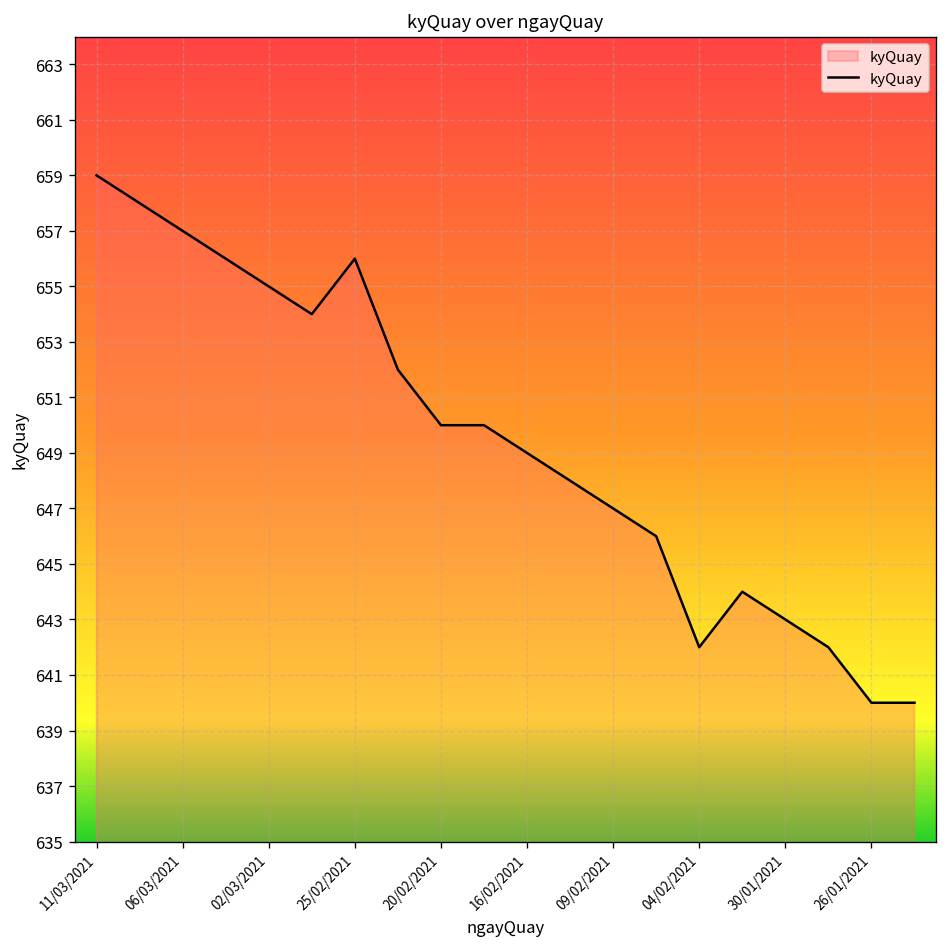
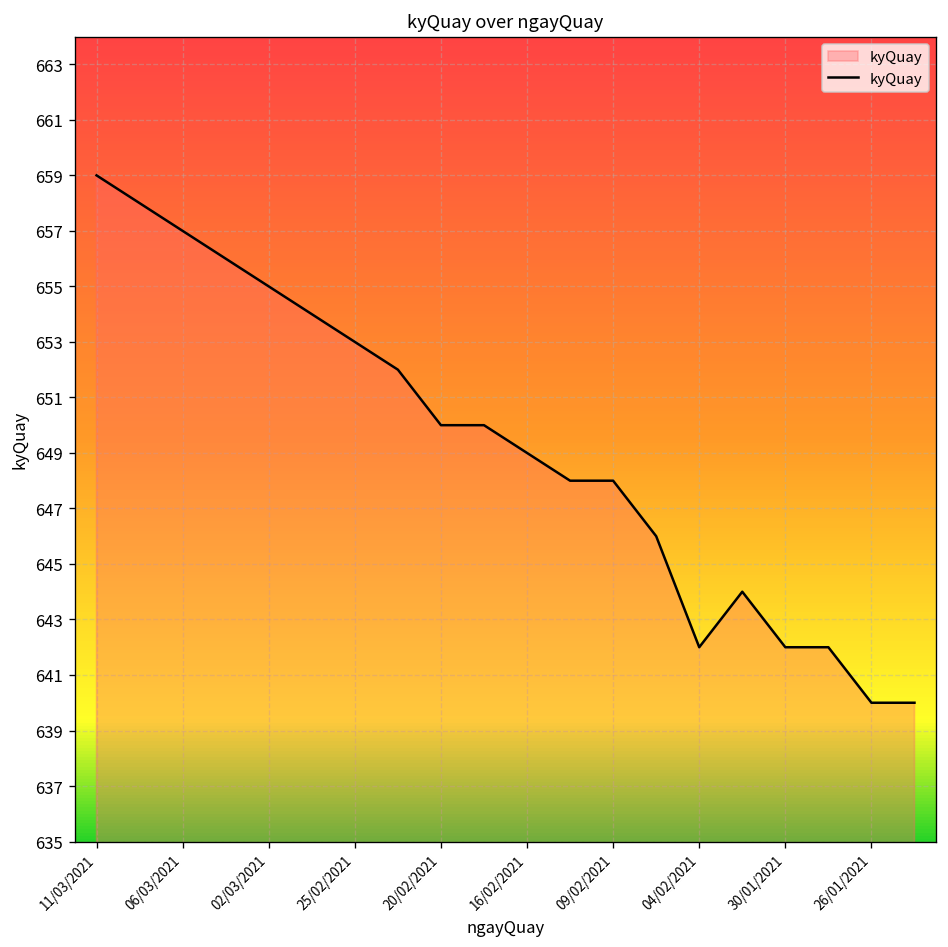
25/02/2021: 656 -> 653
09/02/2021: 647 -> 648
30/01/2021: 643 -> 642
